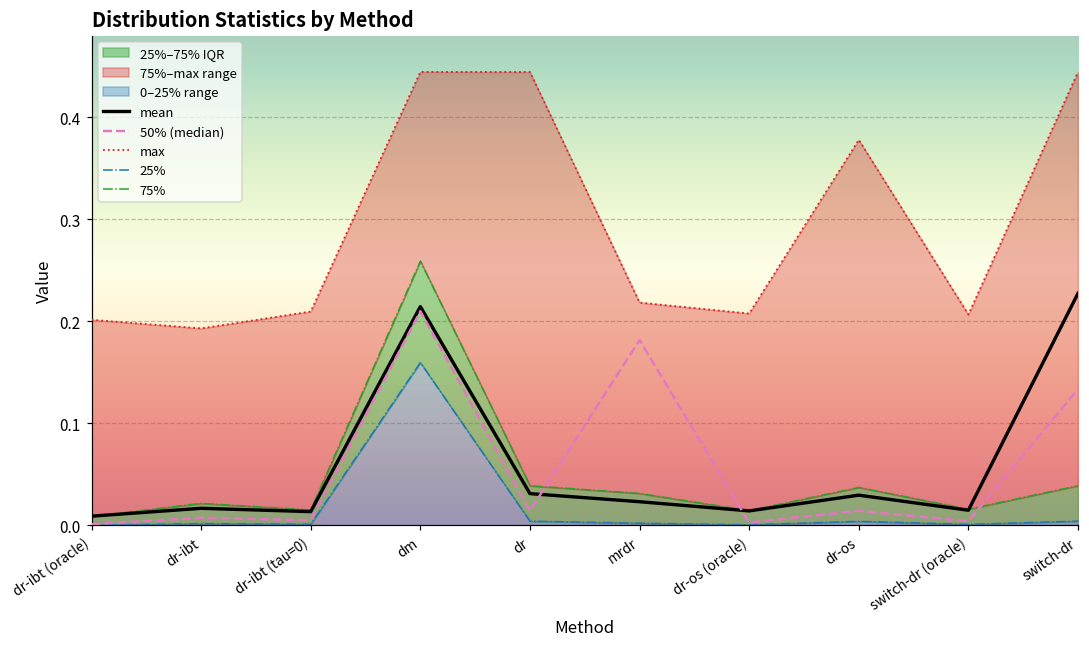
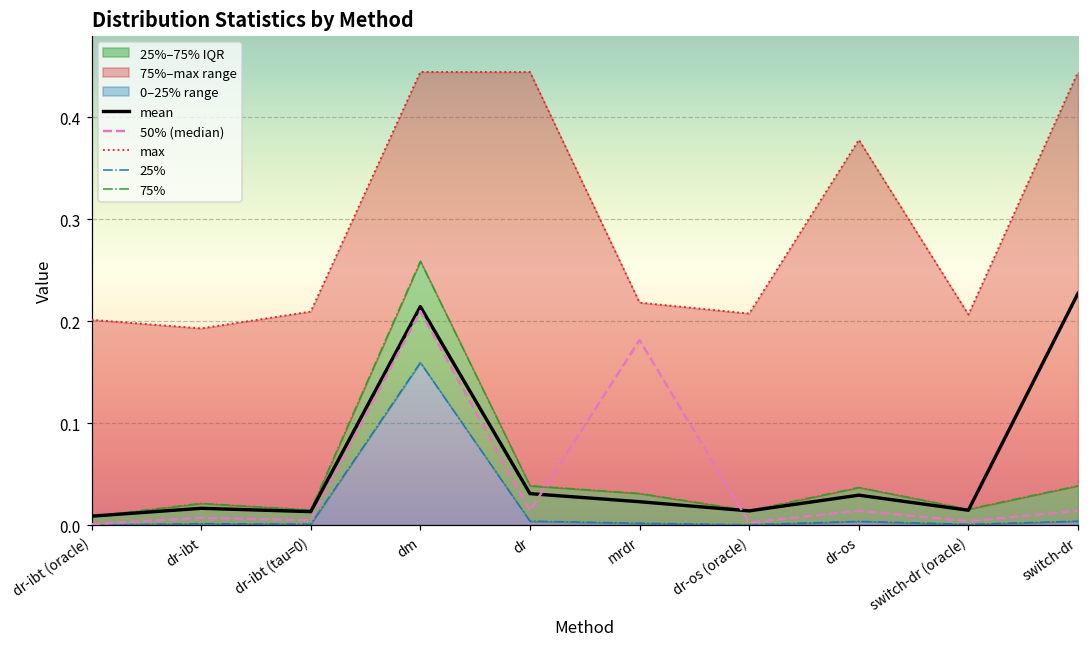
50% (median), switch-dr: 0.13 -> 0.01
